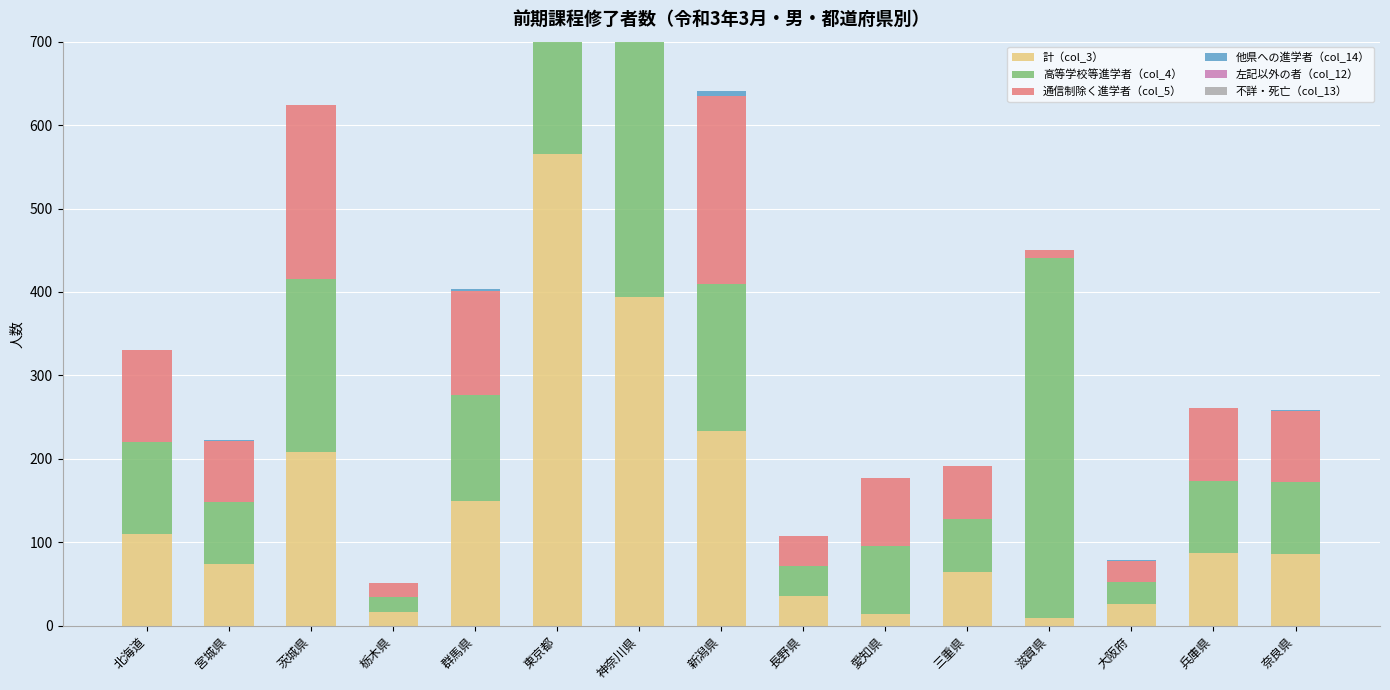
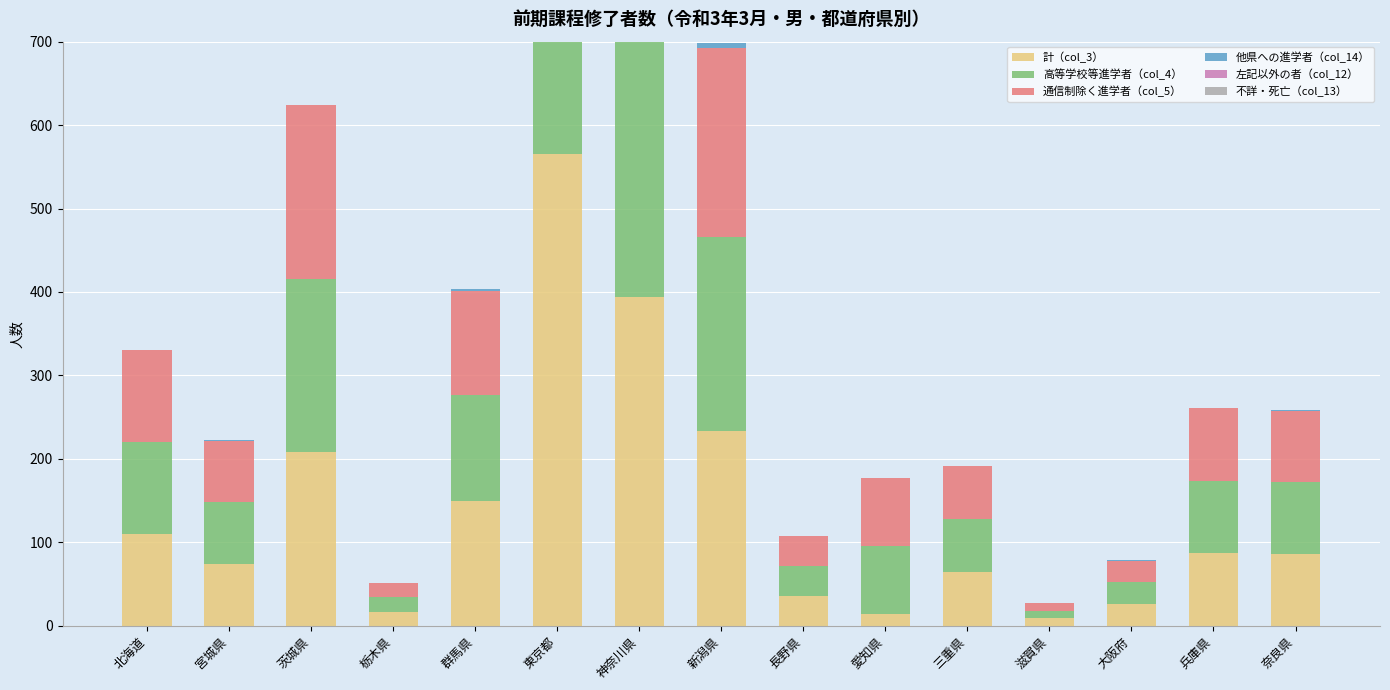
高等学校等進学者（col_4）, 新潟県: 180 -> 230
高等学校等進学者（col_4）, 滋賀県: 430 -> 10
